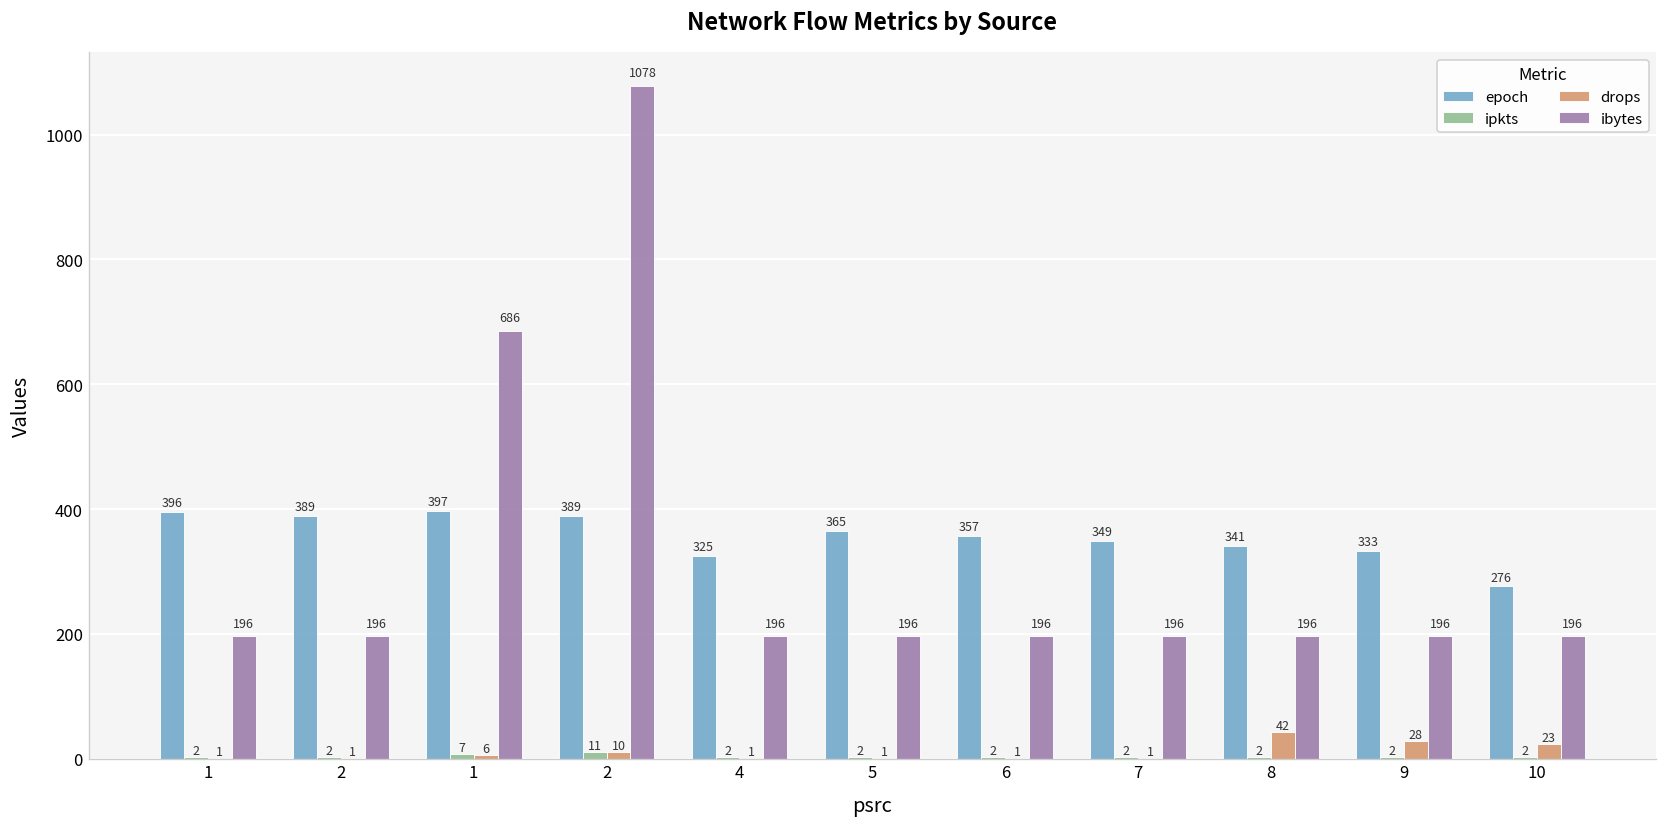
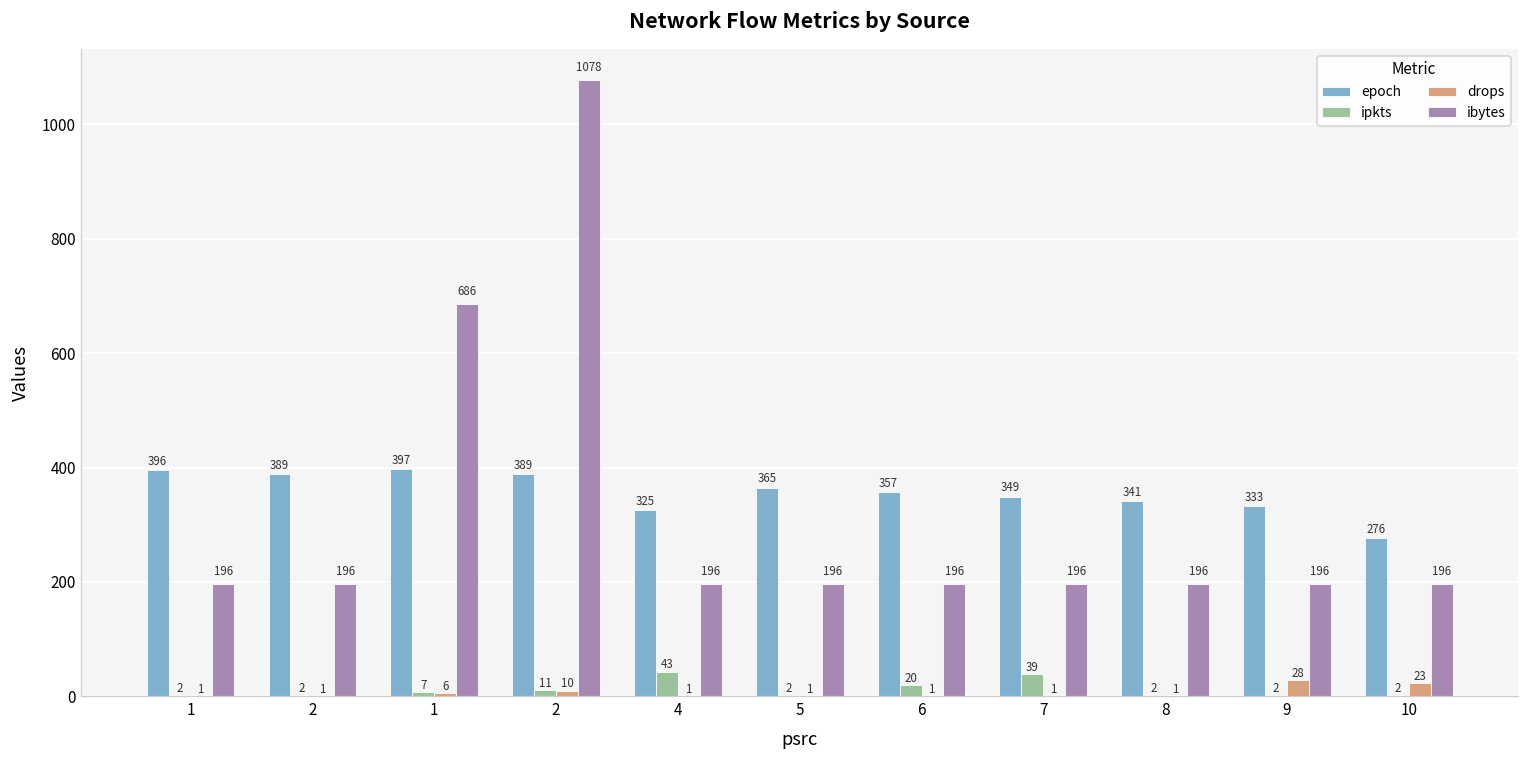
ipkts, 4: 2 -> 43
ipkts, 6: 2 -> 20
ipkts, 7: 2 -> 39
drops, 8: 42 -> 1
